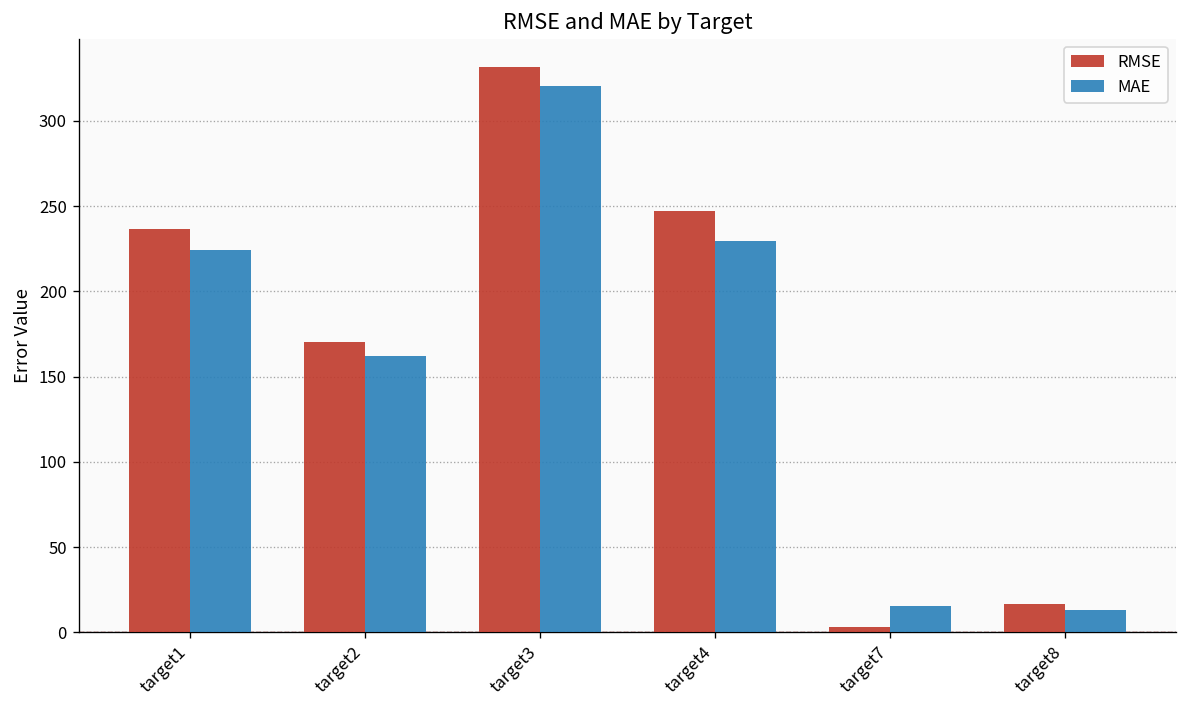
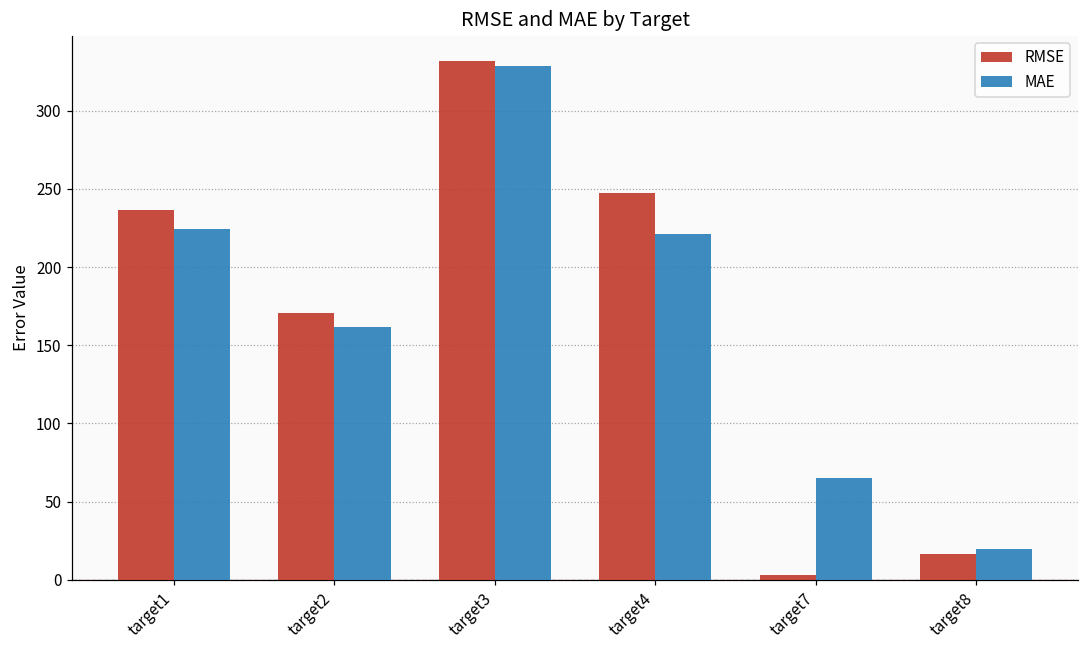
MAE, target3: 321 -> 329
MAE, target4: 229 -> 221
MAE, target7: 15 -> 65
MAE, target8: 13 -> 20
